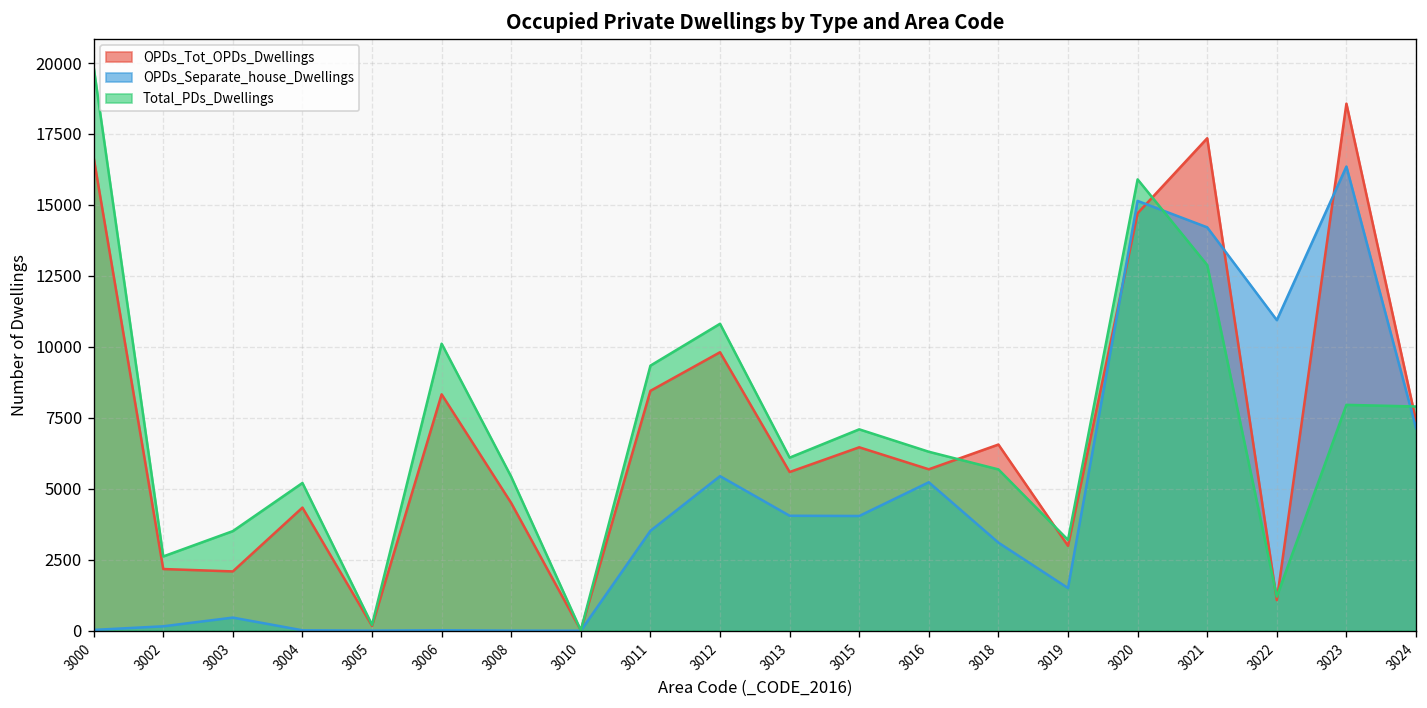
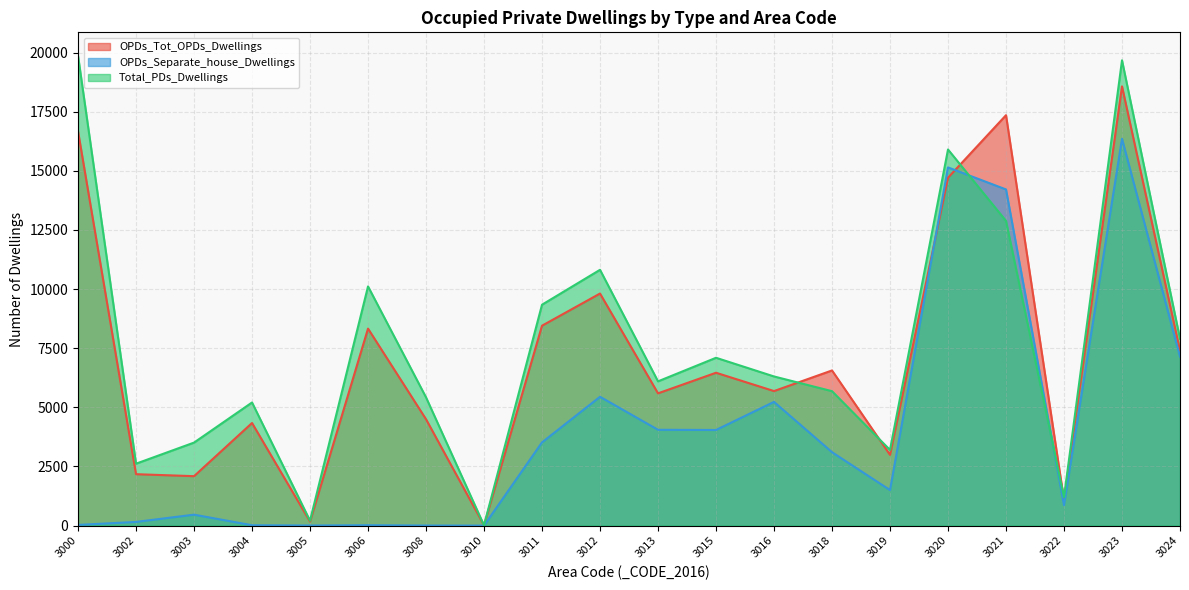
OPDs_Separate_house_Dwellings, 3022: 10900 -> 900
Total_PDs_Dwellings, 3023: 8000 -> 19700
